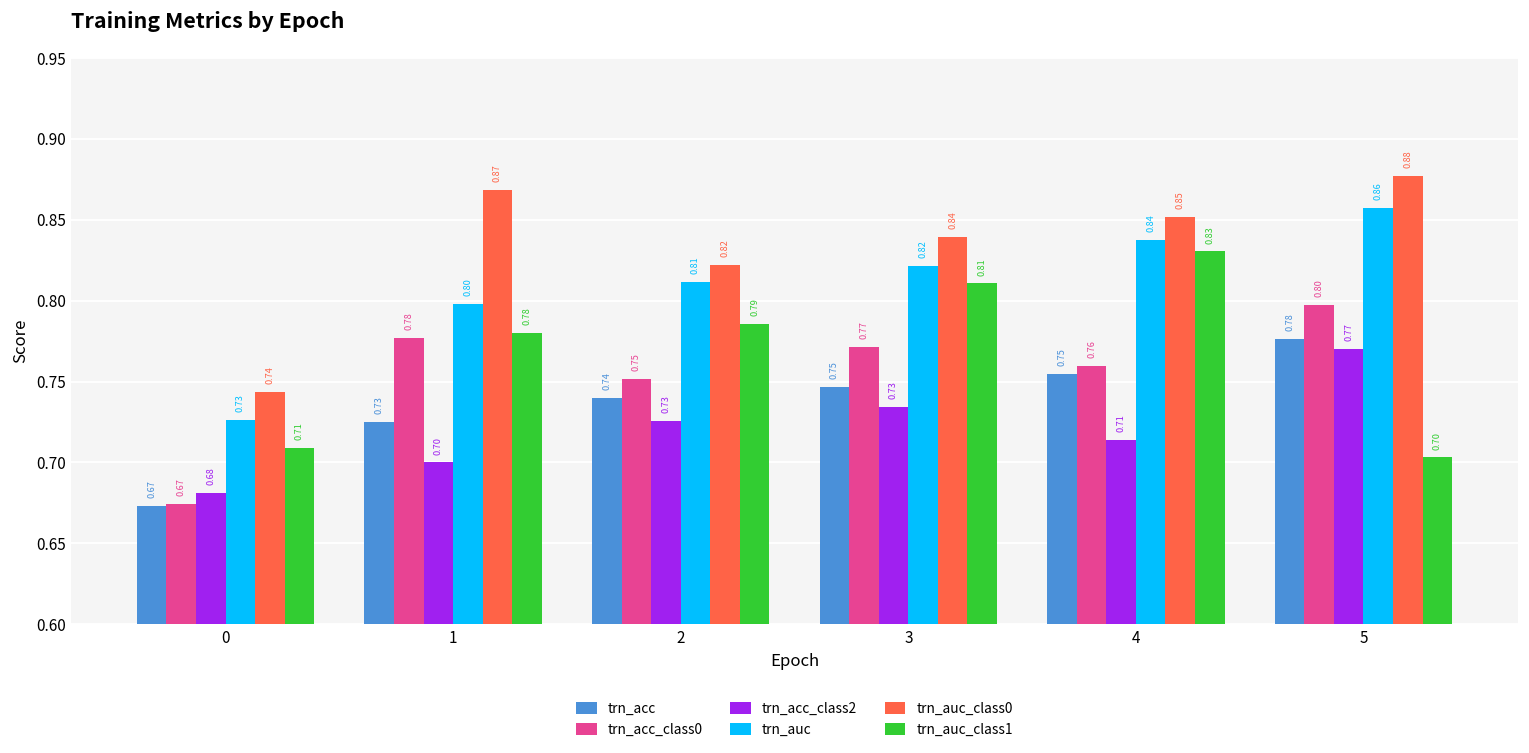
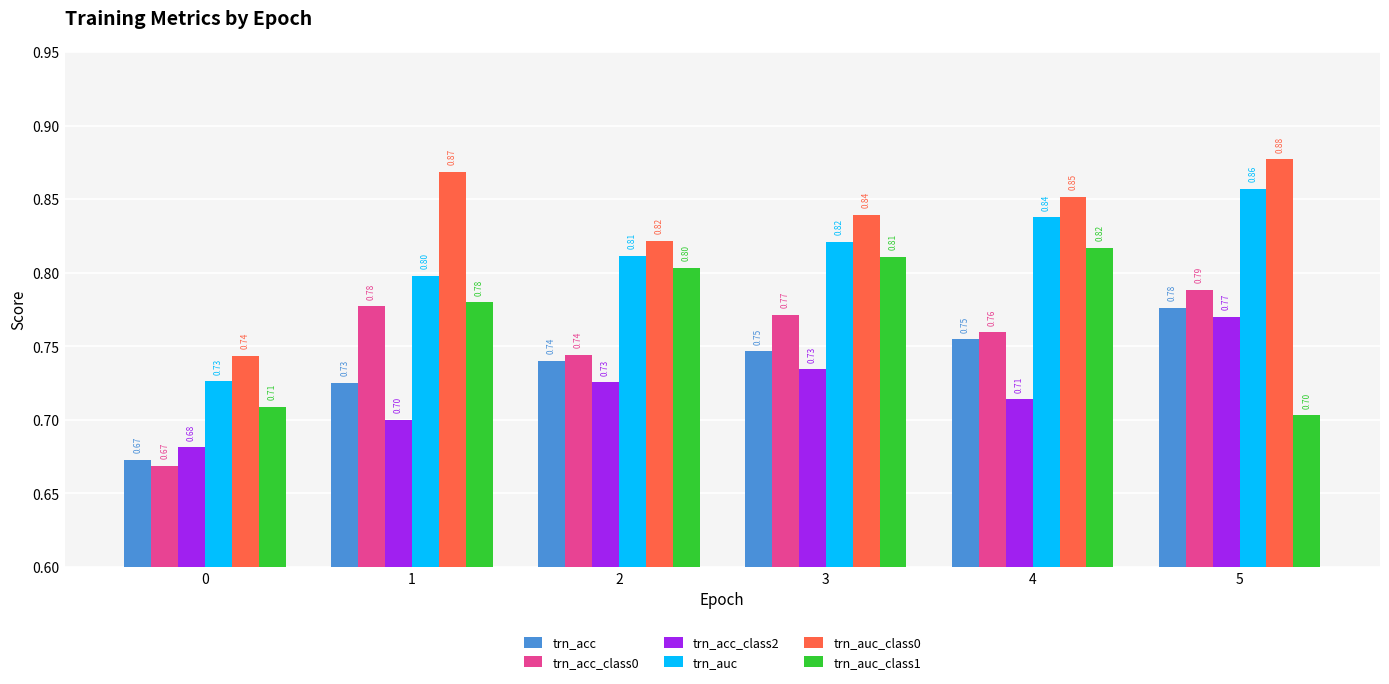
trn_acc_class0, 0: 0.674 -> 0.669
trn_acc_class0, 2: 0.75 -> 0.74
trn_auc_class1, 2: 0.79 -> 0.80
trn_auc_class1, 4: 0.83 -> 0.82
trn_acc_class0, 5: 0.80 -> 0.79
